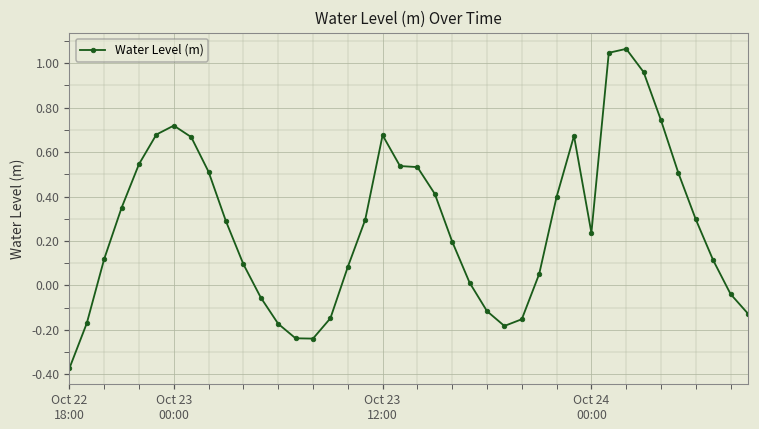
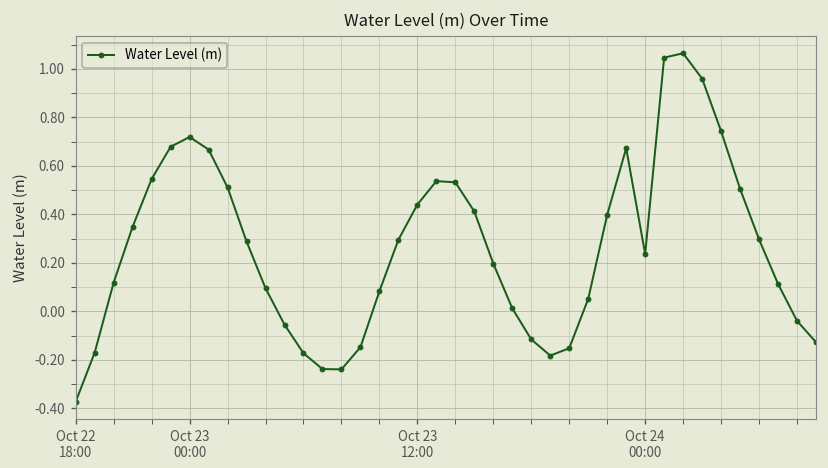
Oct 23 12:00: 0.68 -> 0.44
